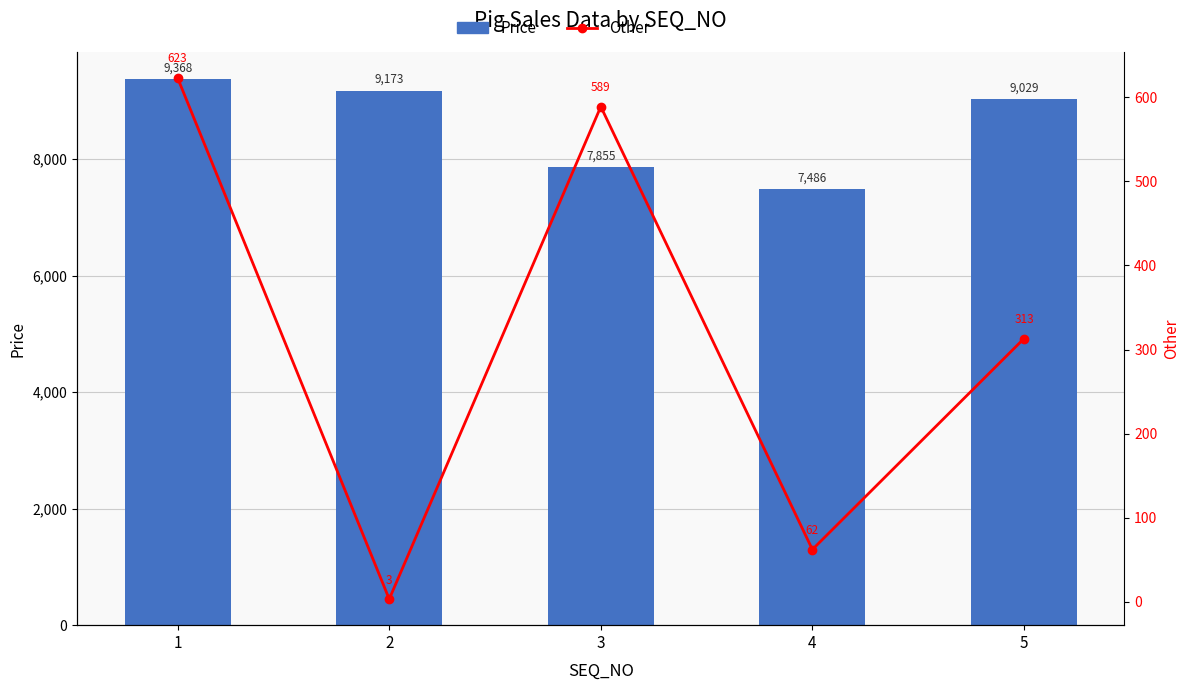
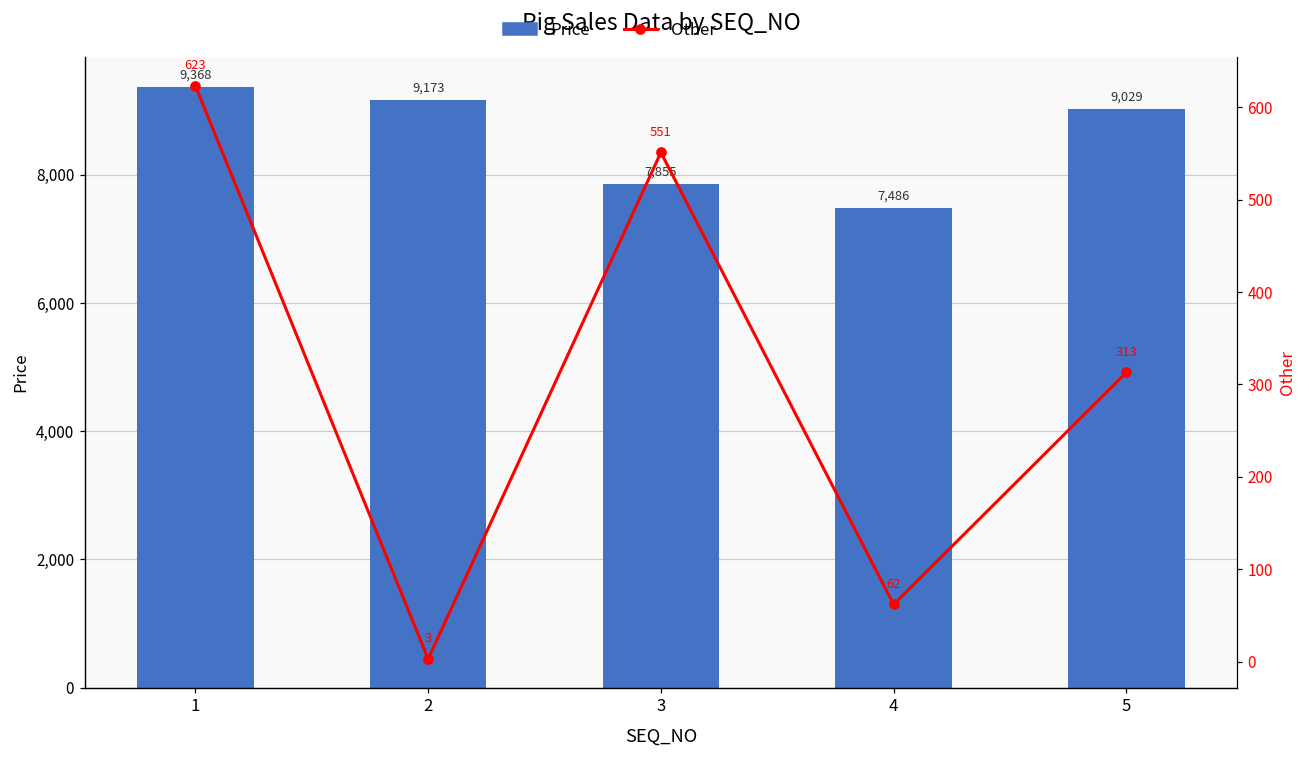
Other, 3: 589 -> 551
